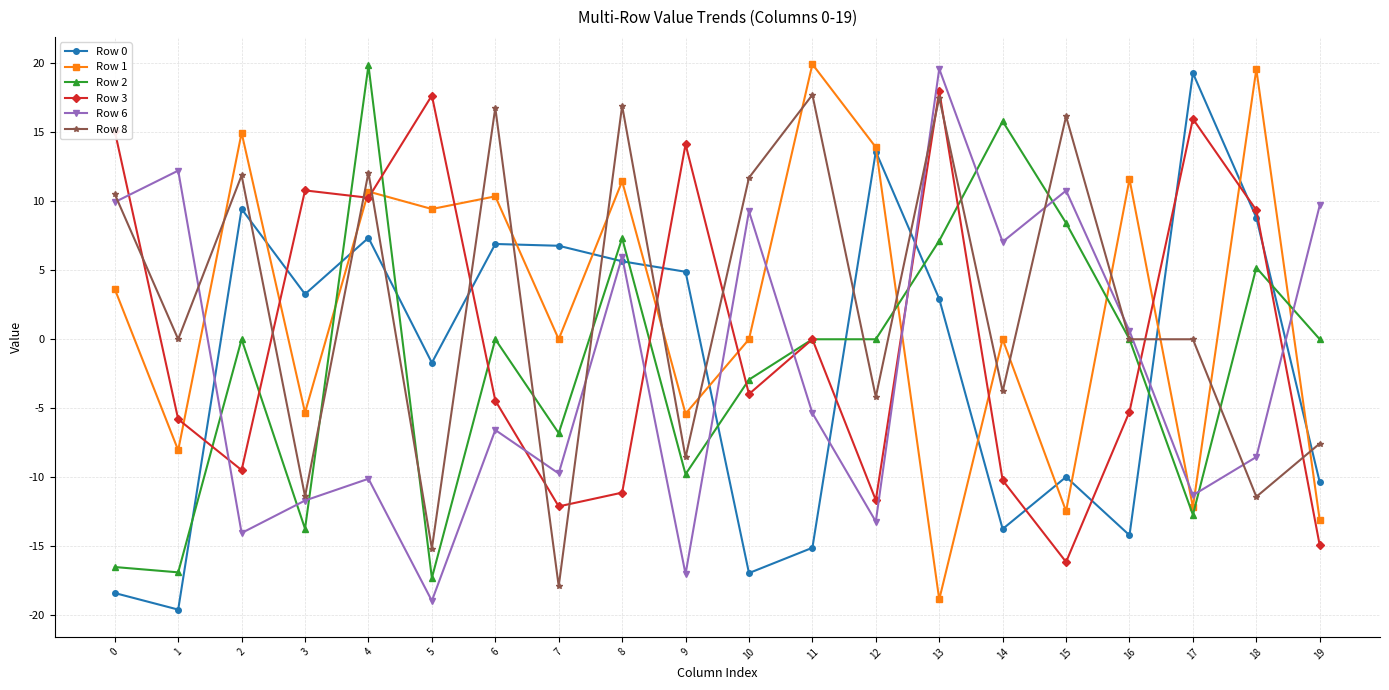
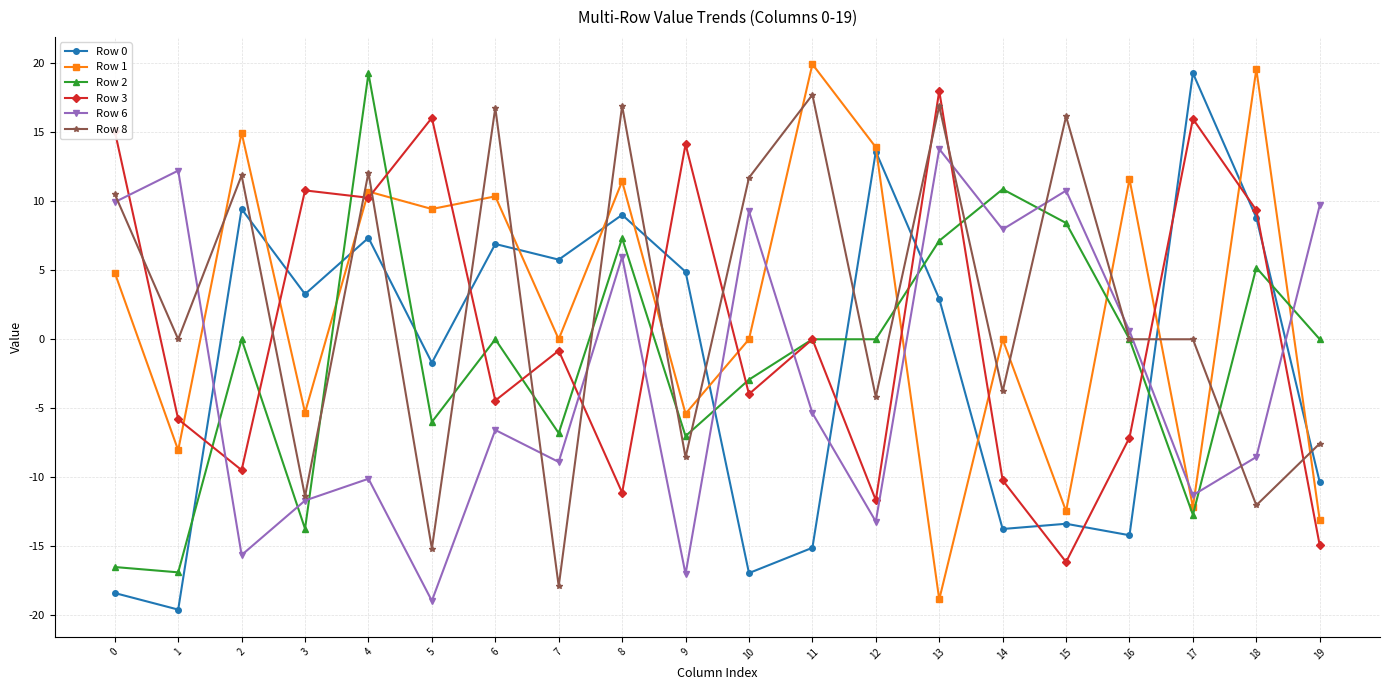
Row 1, 0: 3.6 -> 4.8
Row 6, 2: -14.0 -> -15.6
Row 2, 4: 19.8 -> 19.3
Row 2, 5: -17.3 -> -6.0
Row 3, 5: 17.7 -> 16.0
Row 0, 7: 6.8 -> 5.8
Row 3, 7: -12.1 -> -0.8
Row 6, 7: -9.7 -> -8.9
Row 0, 8: 5.6 -> 9.0
Row 2, 9: -9.8 -> -7.0
Row 6, 13: 19.6 -> 13.8
Row 8, 13: 17.5 -> 16.9
Row 2, 14: 15.8 -> 10.9
Row 6, 14: 7.1 -> 8.0
Row 0, 15: -10.0 -> -13.4
Row 3, 16: -5.2 -> -7.1
Row 8, 18: -11.4 -> -12.0
